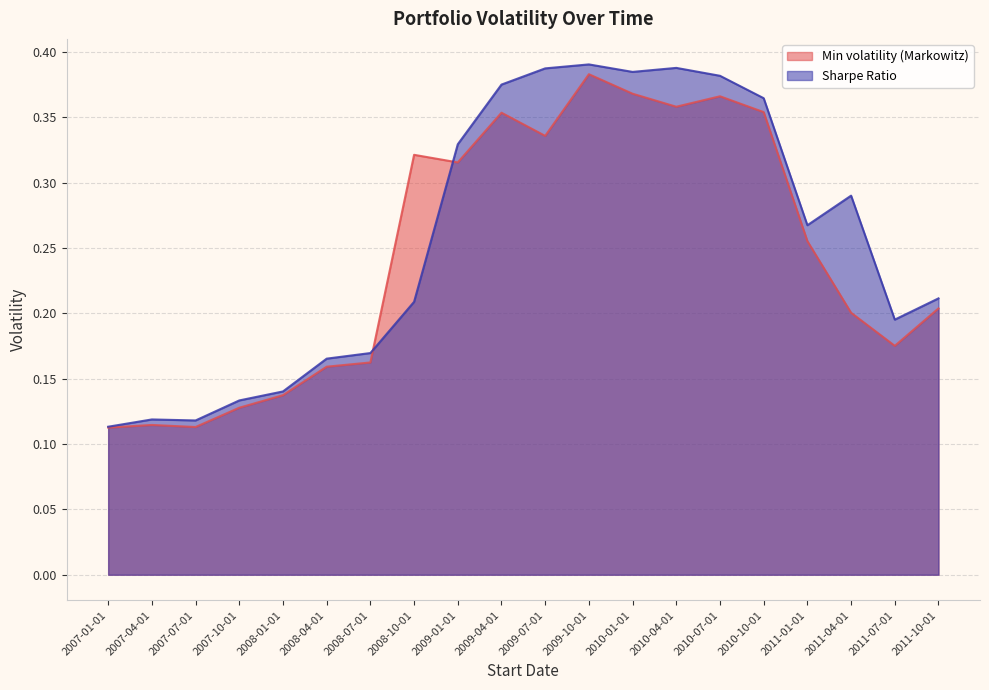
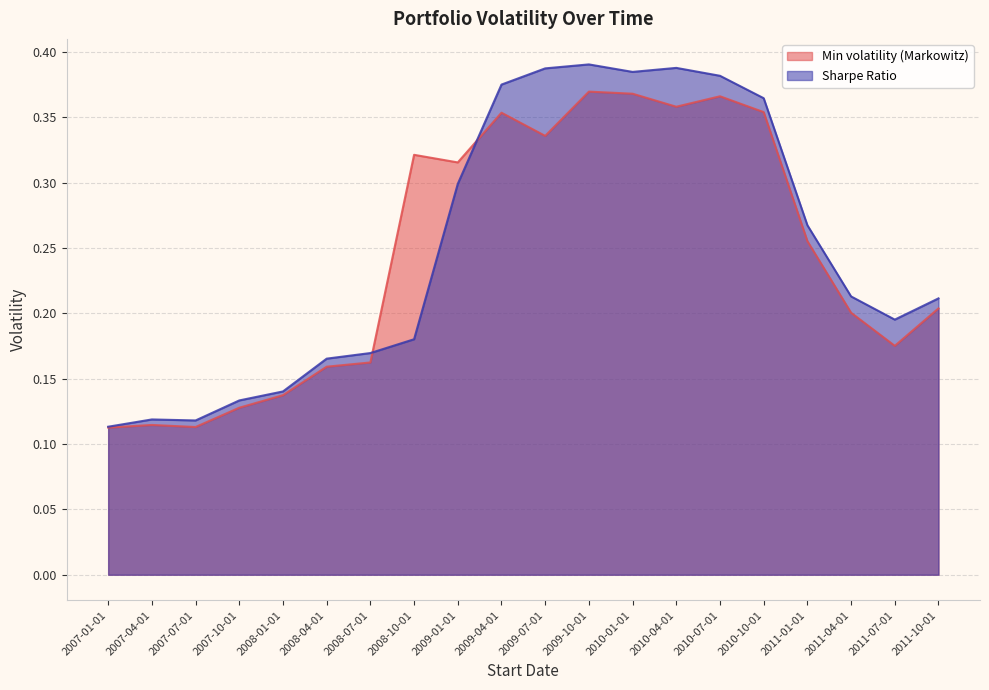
Sharpe Ratio, 2008-10-01: 0.209 -> 0.180
Sharpe Ratio, 2009-01-01: 0.329 -> 0.299
Min volatility (Markowitz), 2009-10-01: 0.383 -> 0.370
Sharpe Ratio, 2011-04-01: 0.290 -> 0.213
